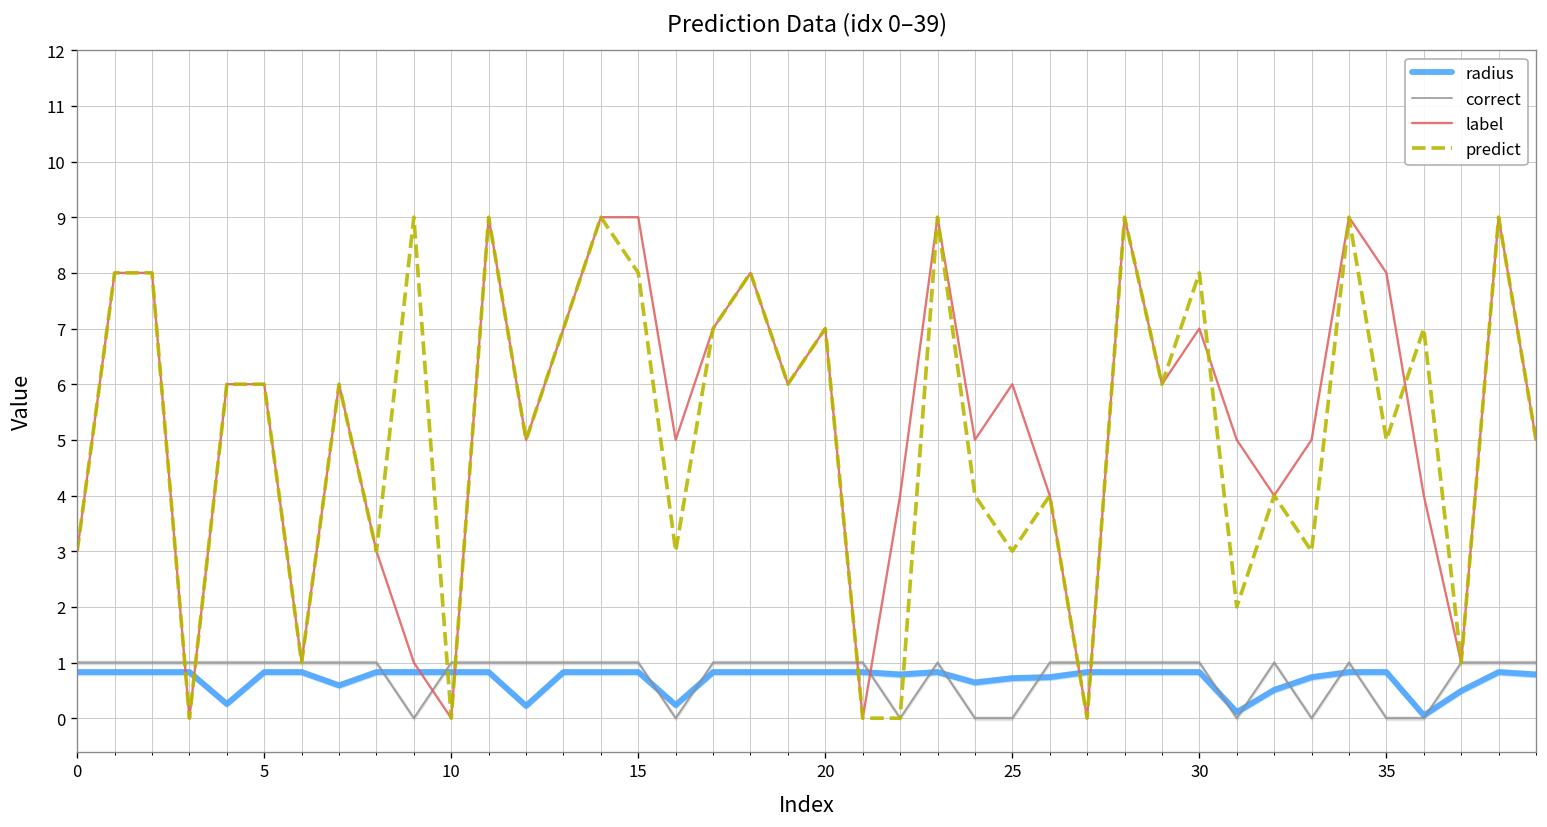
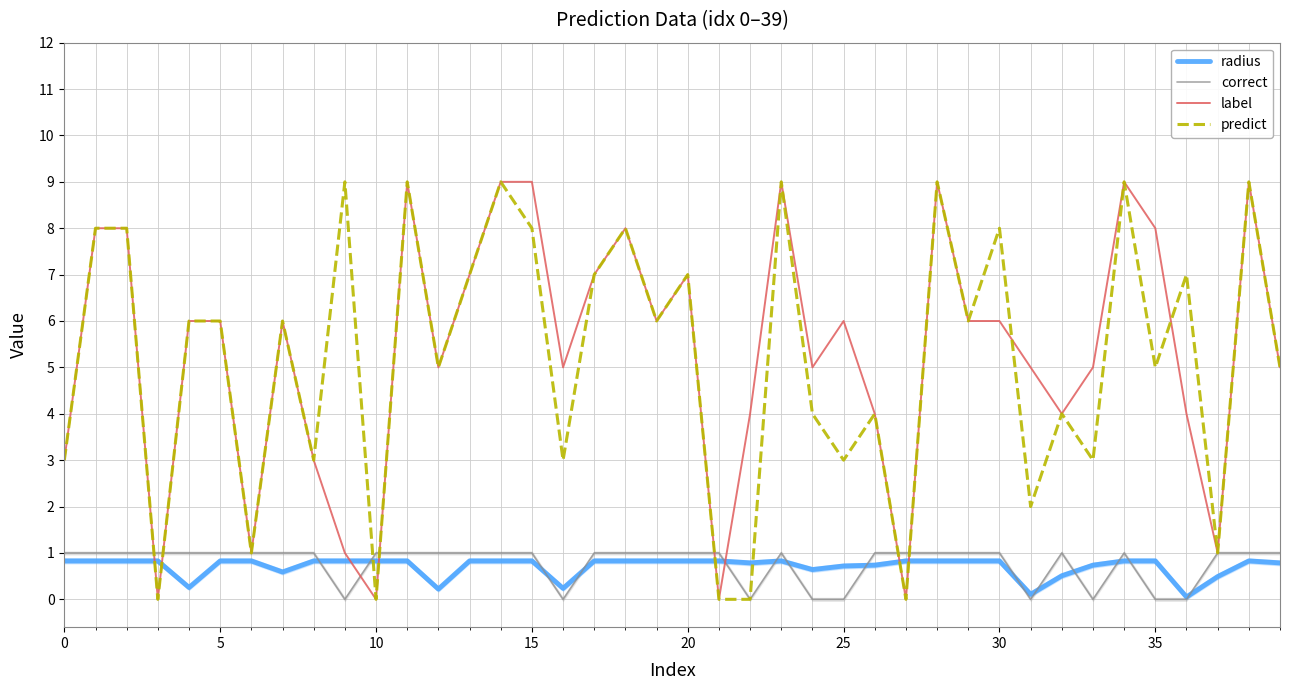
label, 30: 7 -> 6
